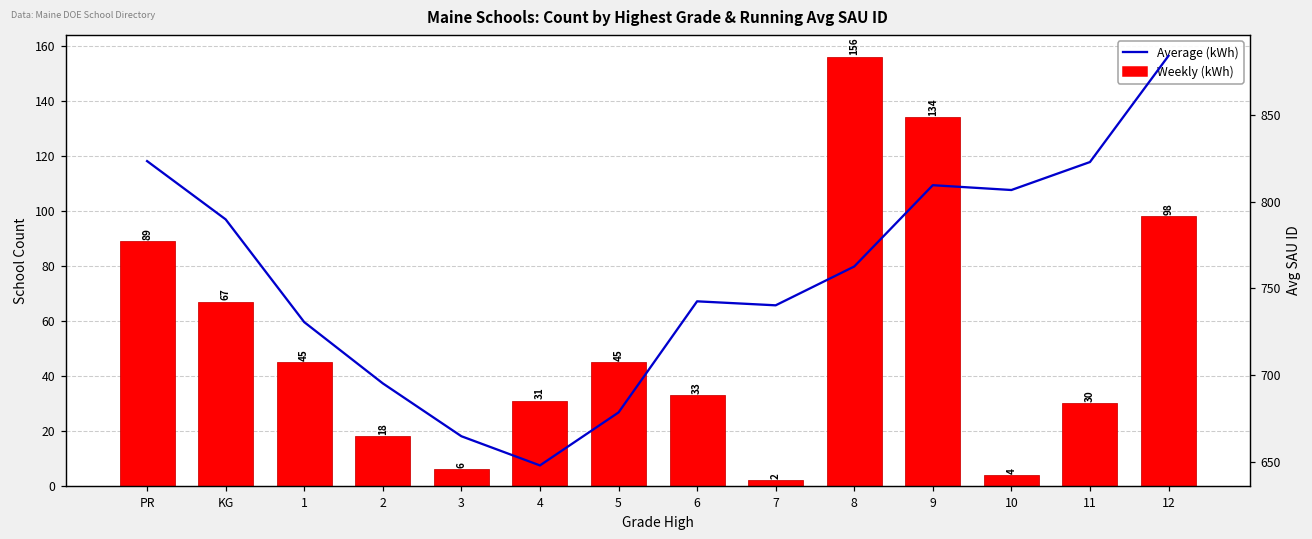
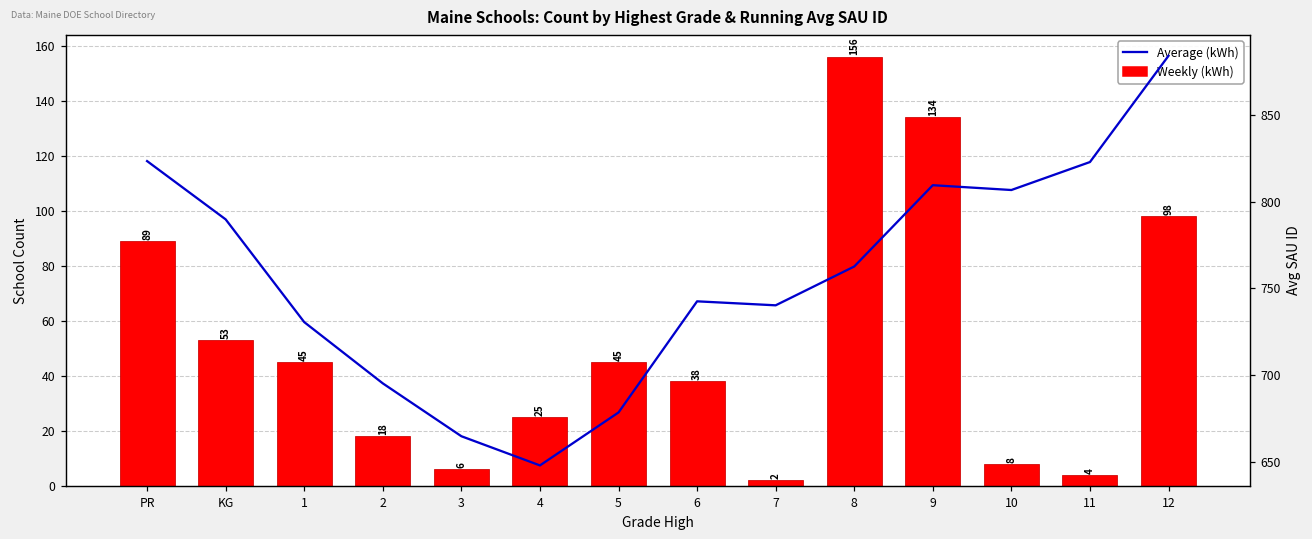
Weekly (kWh), KG: 67 -> 53
Weekly (kWh), 4: 31 -> 25
Weekly (kWh), 6: 33 -> 38
Weekly (kWh), 10: 4 -> 8
Weekly (kWh), 11: 30 -> 4
